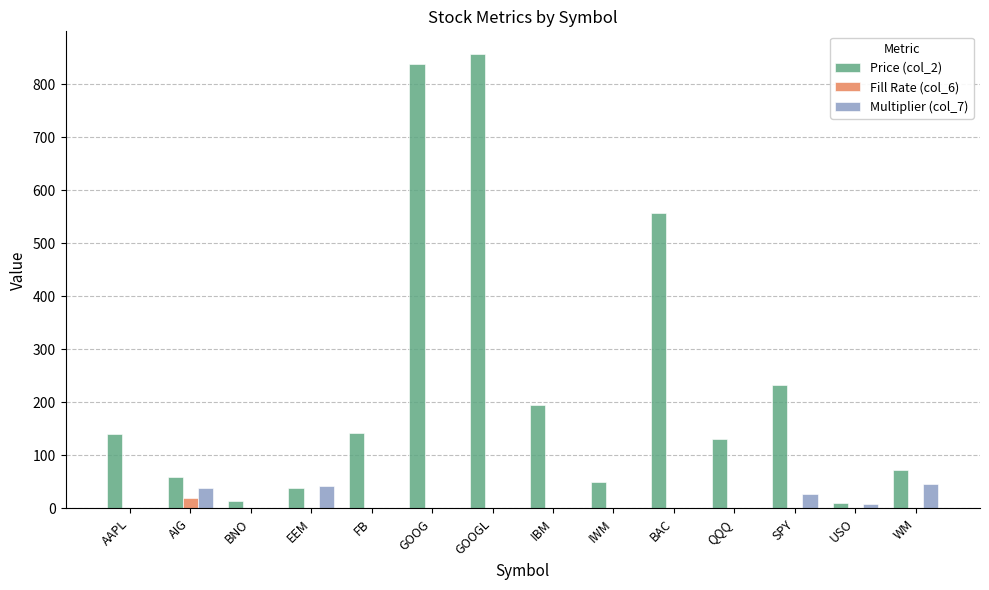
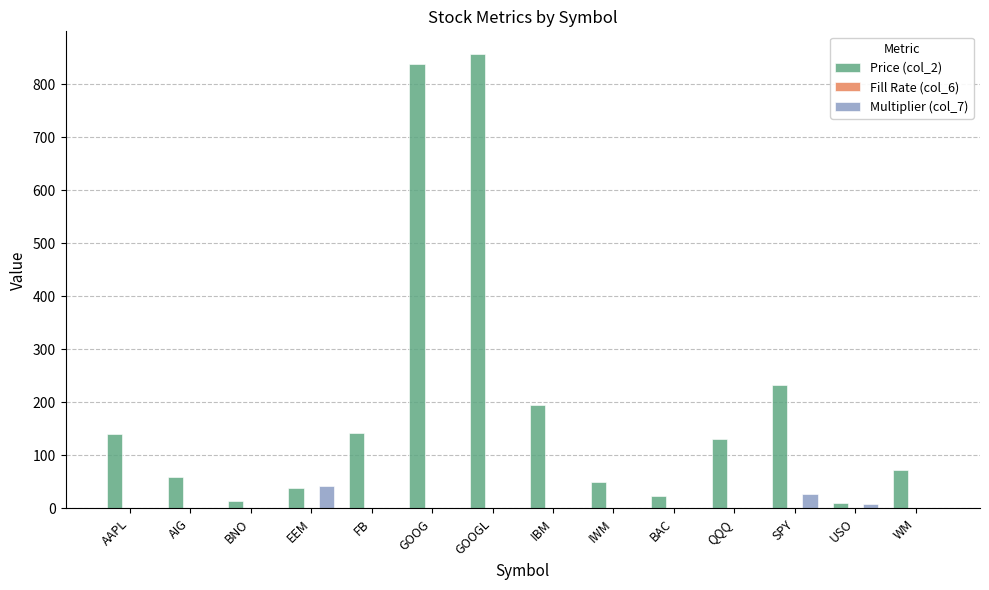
Fill Rate (col_6), AIG: 20 -> 0
Multiplier (col_7), AIG: 40 -> 0
Price (col_2), BAC: 560 -> 20
Multiplier (col_7), WM: 50 -> 0
